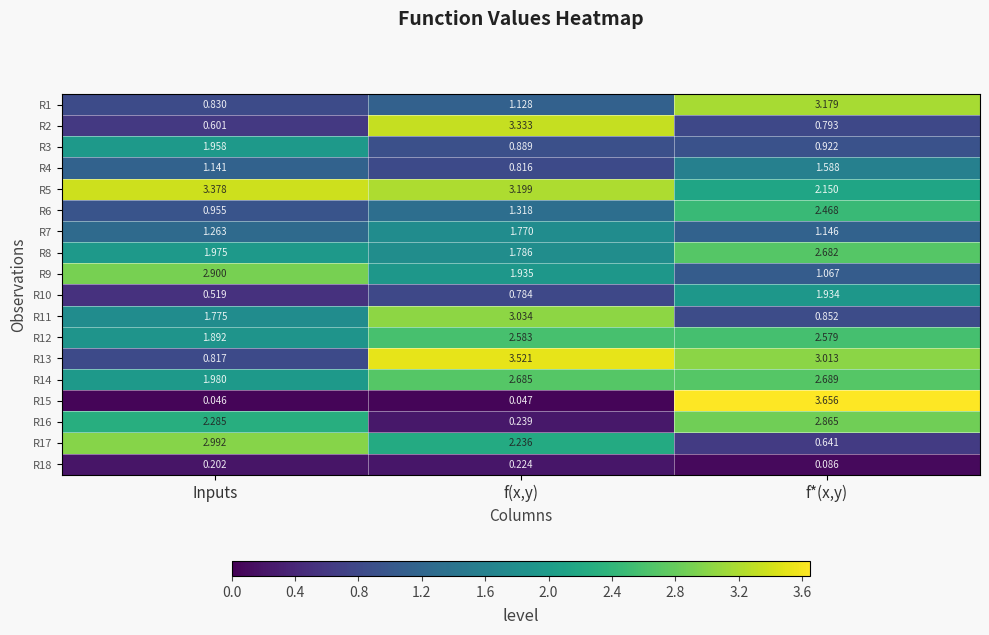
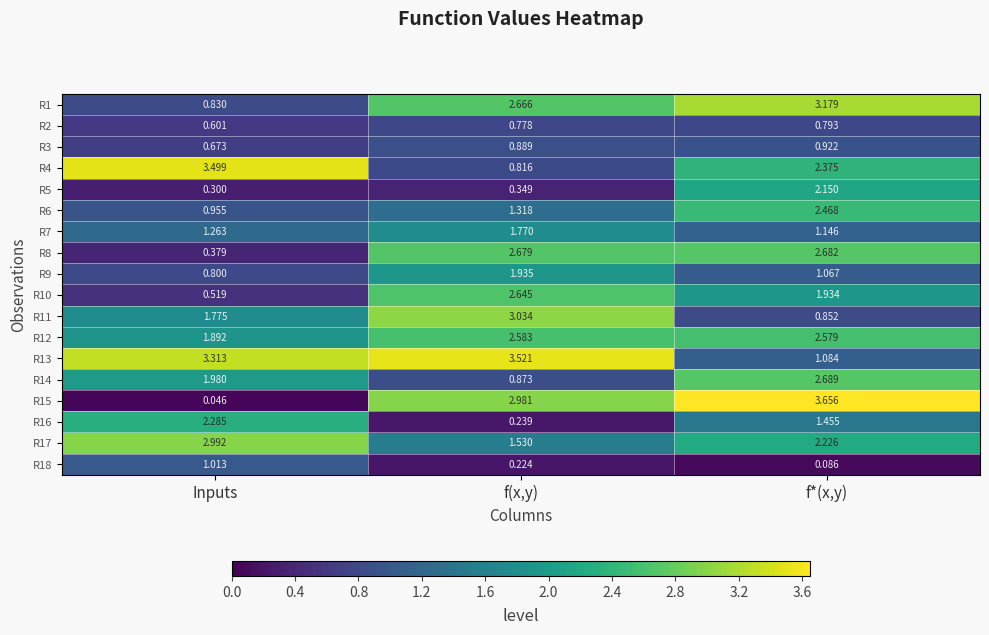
R1, f(x,y): 1.128 -> 2.666
R2, f(x,y): 3.333 -> 0.778
R3, Inputs: 1.958 -> 0.673
R4, Inputs: 1.141 -> 3.499
R4, f*(x,y): 1.588 -> 2.375
R5, Inputs: 3.378 -> 0.300
R5, f(x,y): 3.199 -> 0.349
R8, Inputs: 1.975 -> 0.379
R8, f(x,y): 1.786 -> 2.679
R9, Inputs: 2.900 -> 0.800
R10, f(x,y): 0.784 -> 2.645
R13, Inputs: 0.817 -> 3.313
R13, f*(x,y): 3.013 -> 1.084
R14, f(x,y): 2.685 -> 0.873
R15, f(x,y): 0.047 -> 2.981
R16, f*(x,y): 2.865 -> 1.455
R17, f(x,y): 2.236 -> 1.530
R17, f*(x,y): 0.641 -> 2.226
R18, Inputs: 0.202 -> 1.013
